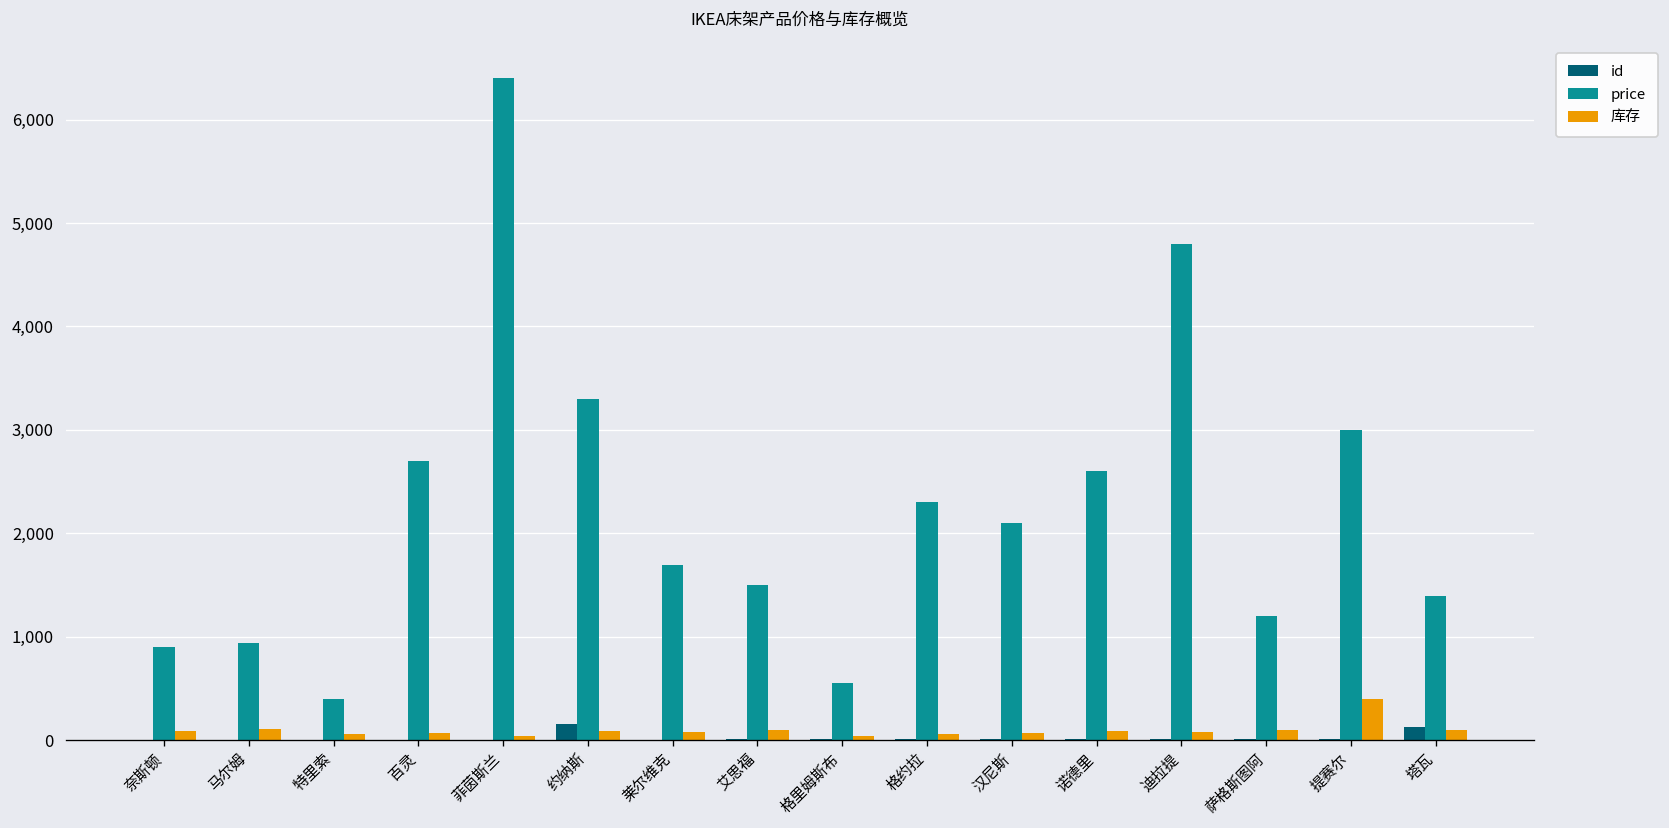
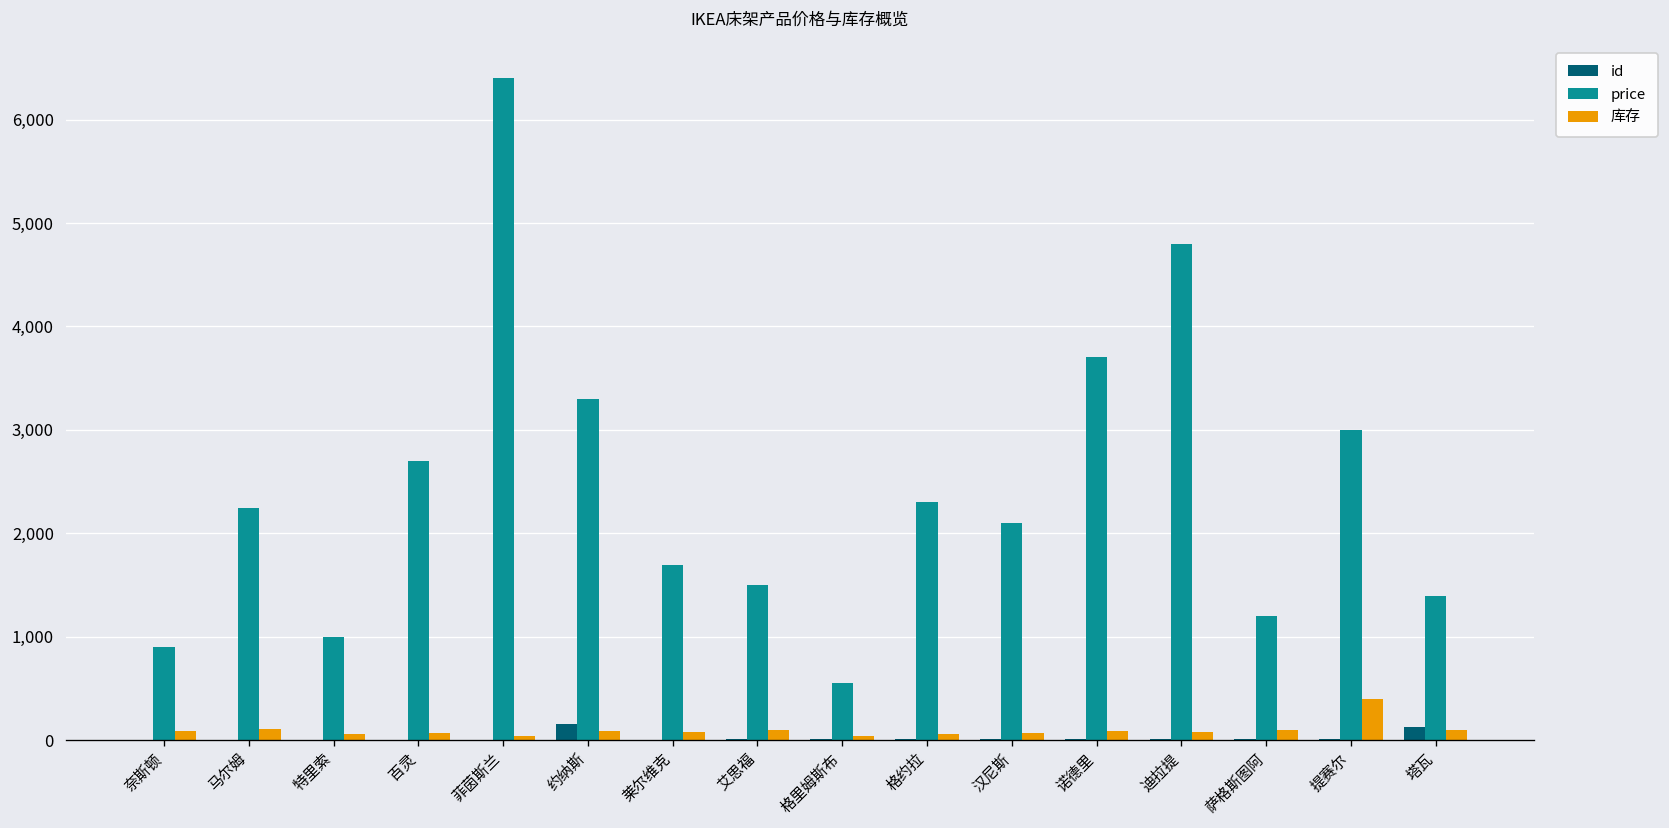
price, 马尔姆: 900 -> 2,200
price, 特里索: 400 -> 1,000
price, 诺德里: 2,600 -> 3,700
